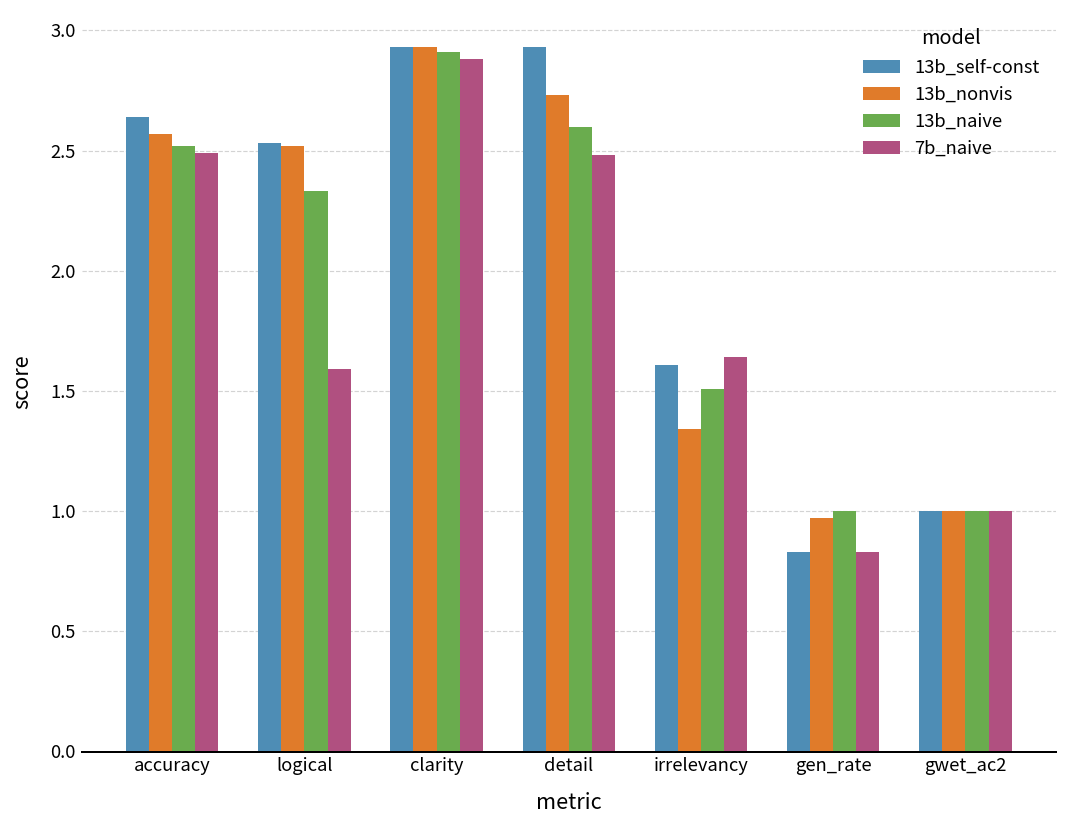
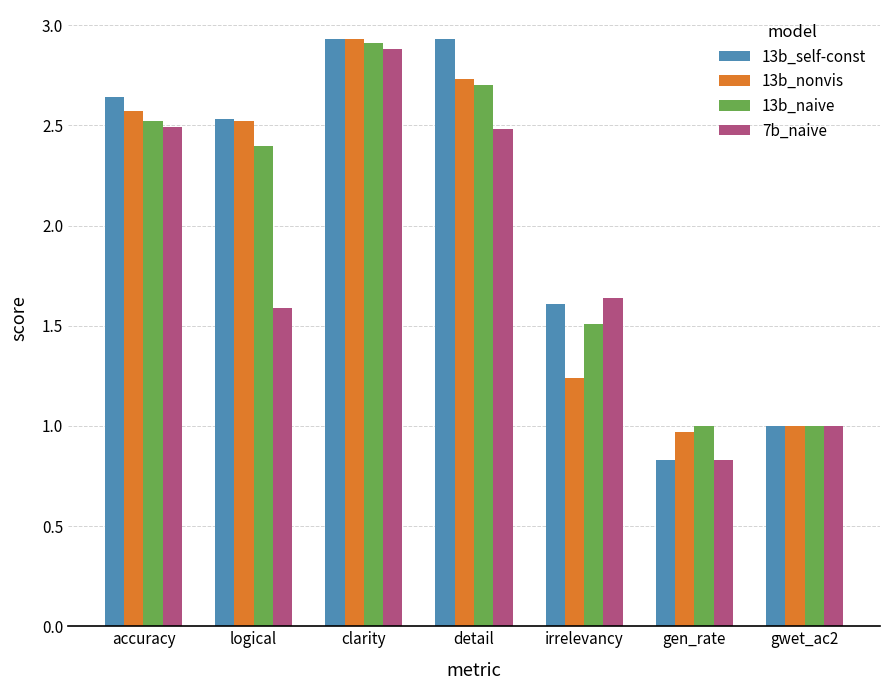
13b_naive, logical: 2.33 -> 2.40
13b_naive, detail: 2.6 -> 2.7
13b_nonvis, irrelevancy: 1.34 -> 1.24
